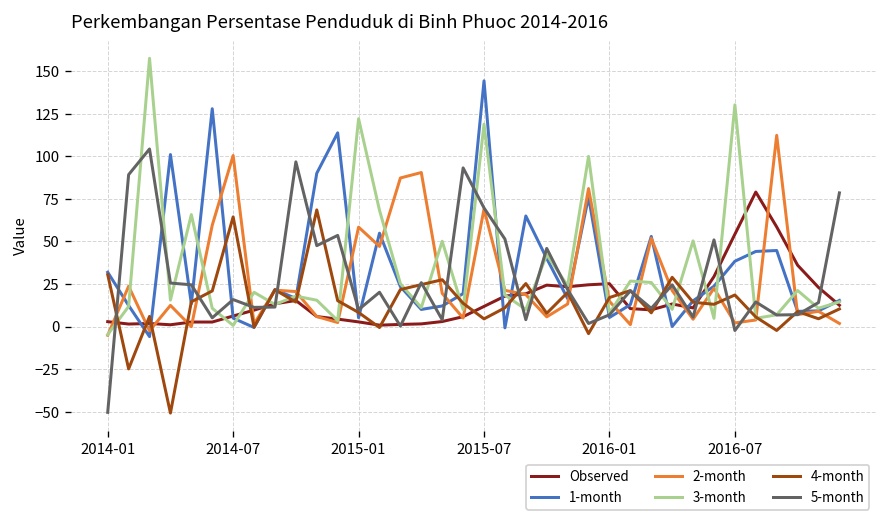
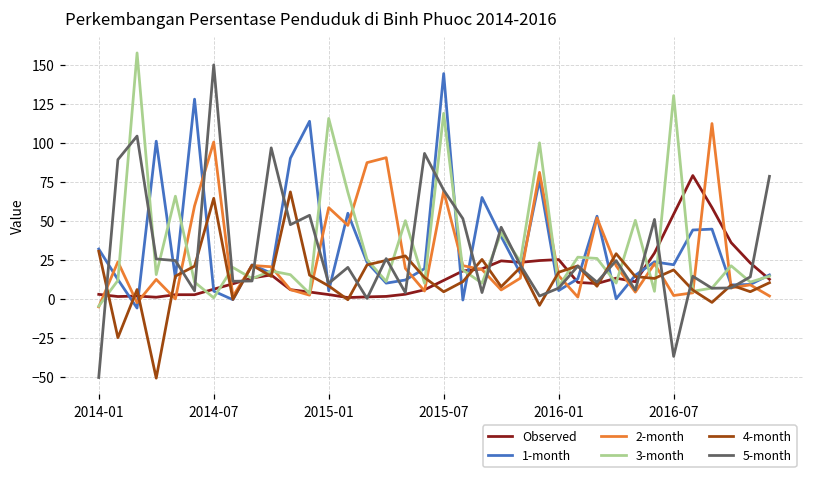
5-month, 2014-07: 16 -> 150
3-month, 2015-01: 122 -> 116
1-month, 2016-07: 38 -> 22
5-month, 2016-07: -2 -> -37
